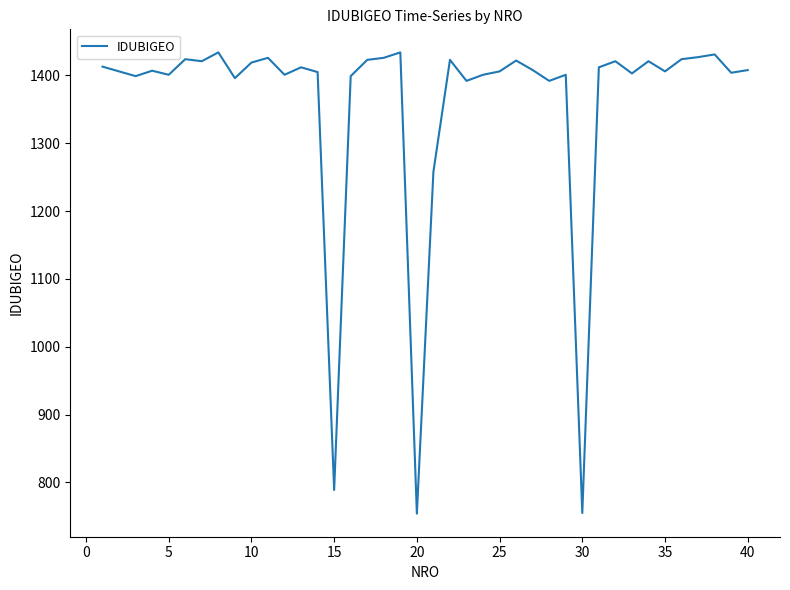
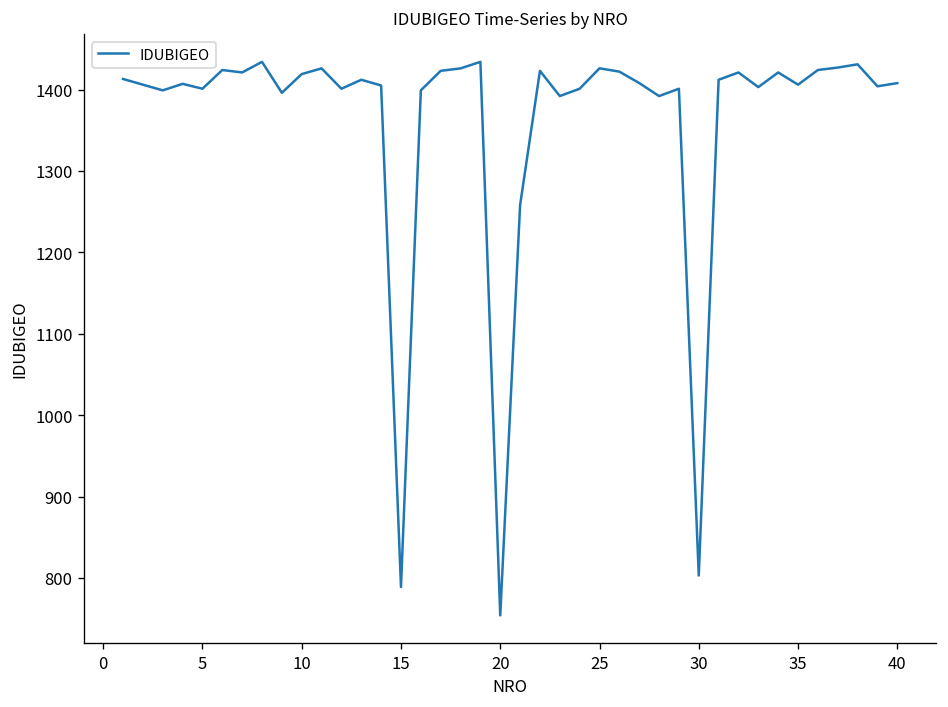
25: 1410 -> 1430
30: 760 -> 800
